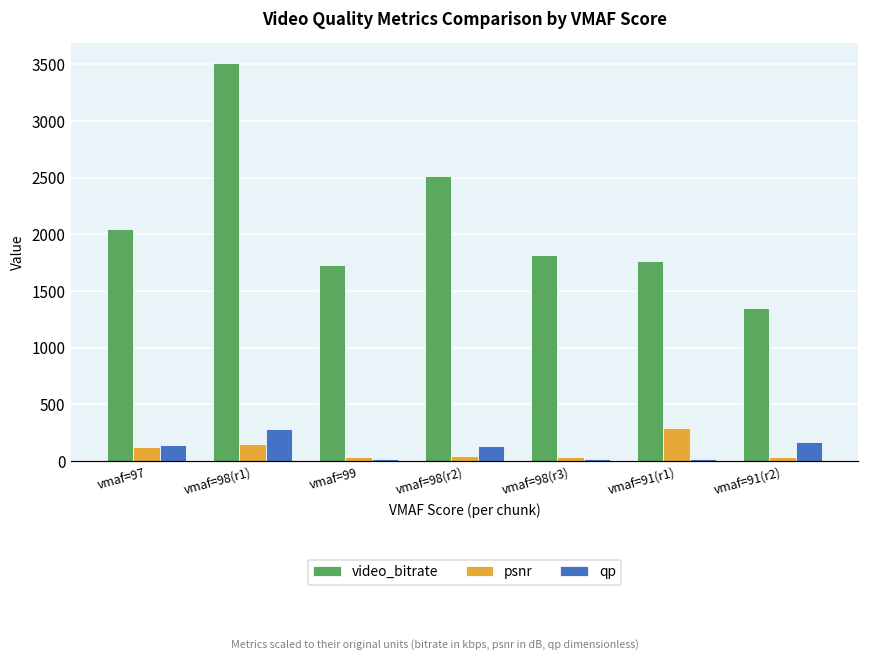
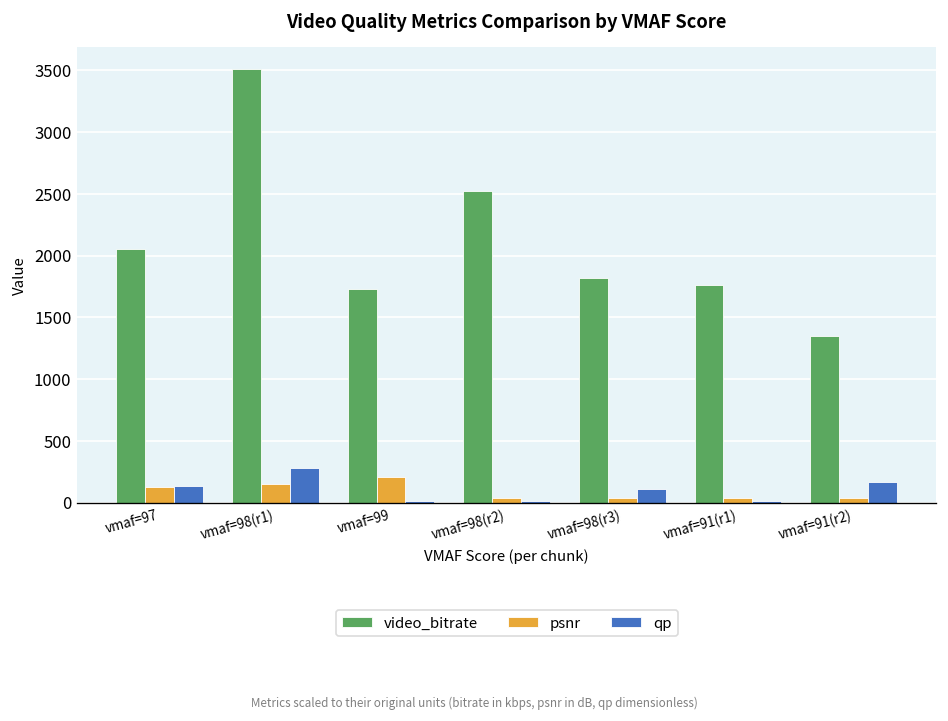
psnr, vmaf=99: 40 -> 210
qp, vmaf=98(r2): 130 -> 20
qp, vmaf=98(r3): 10 -> 110
psnr, vmaf=91(r1): 290 -> 30
